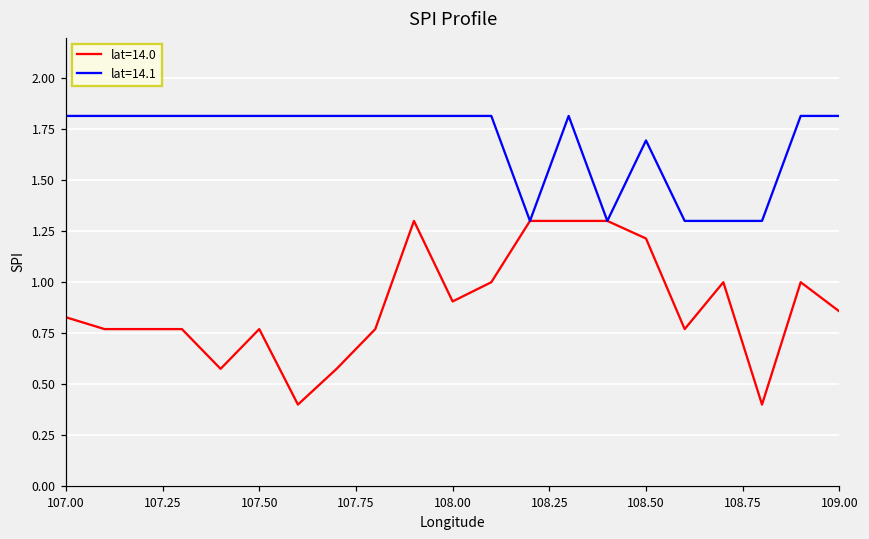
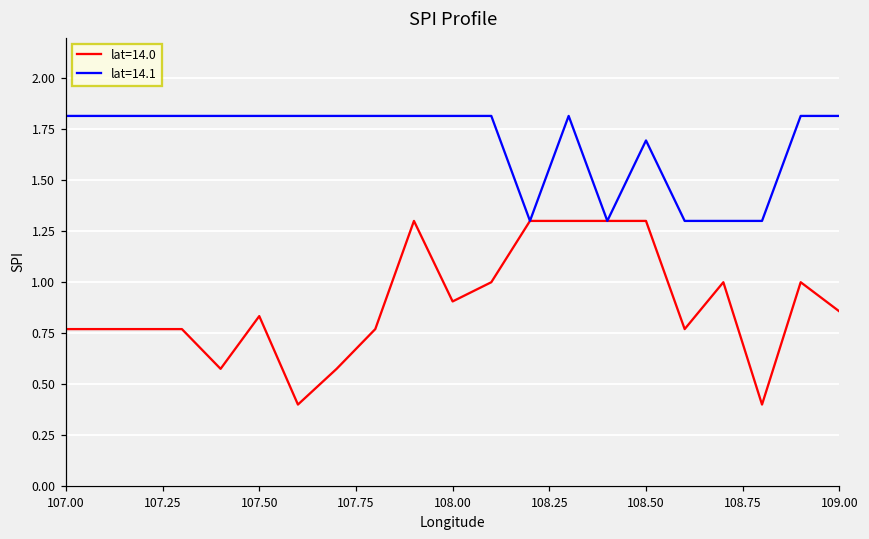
lat=14.0, 107.00: 0.83 -> 0.77
lat=14.0, 107.50: 0.77 -> 0.83
lat=14.0, 108.50: 1.21 -> 1.30
